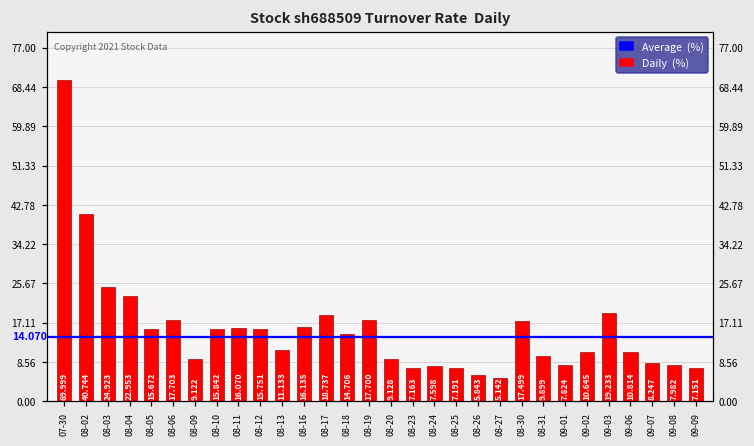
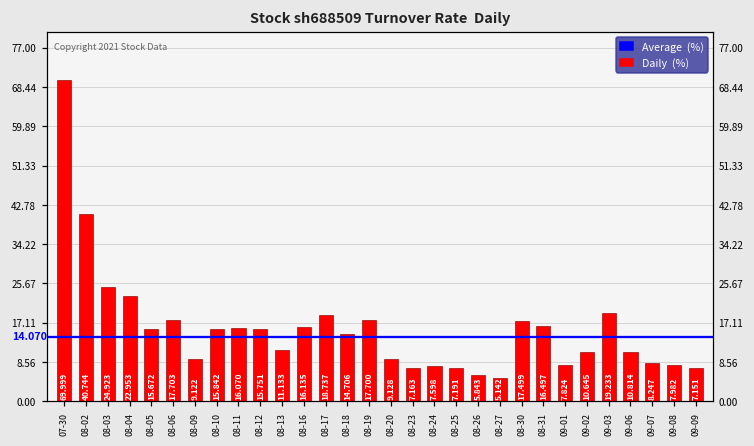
08-31: 9.899 -> 16.497
